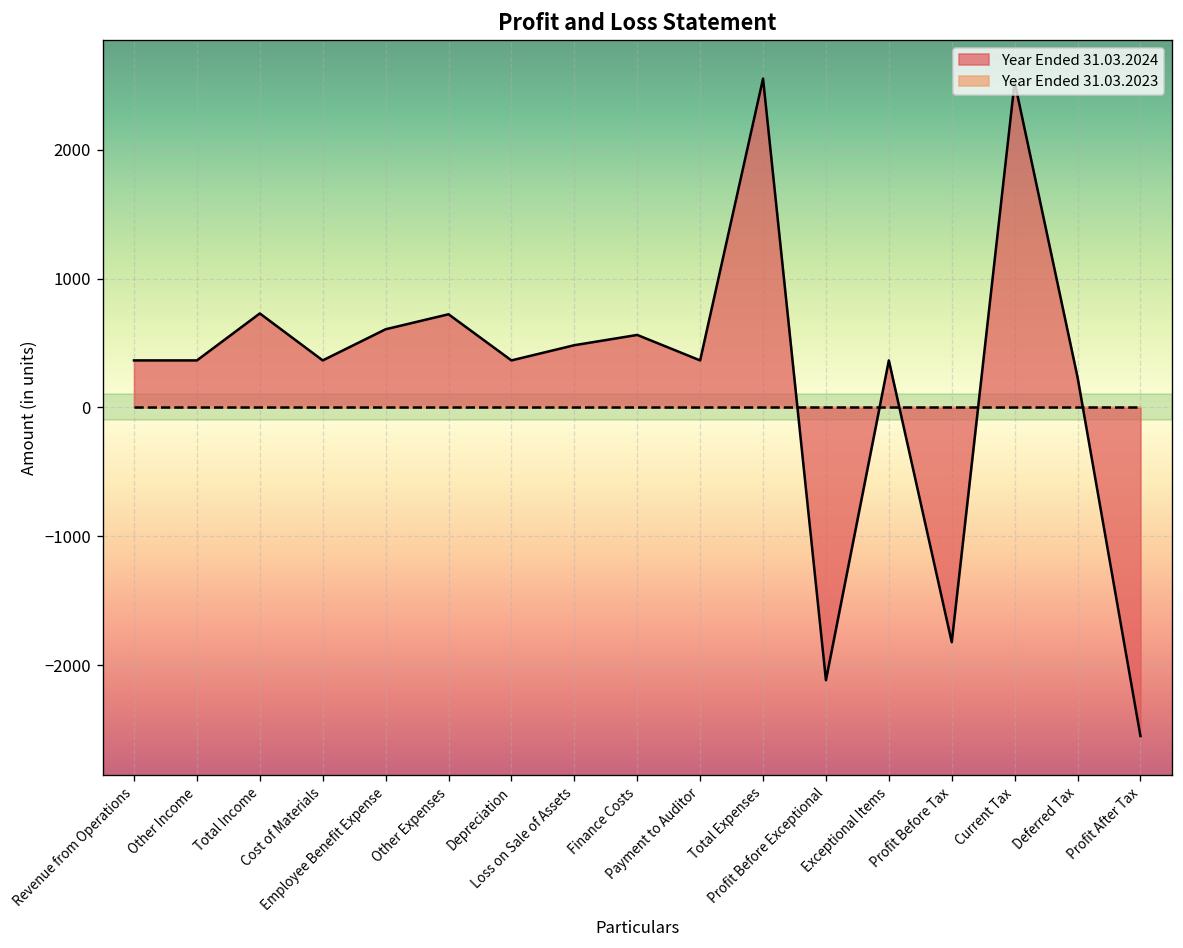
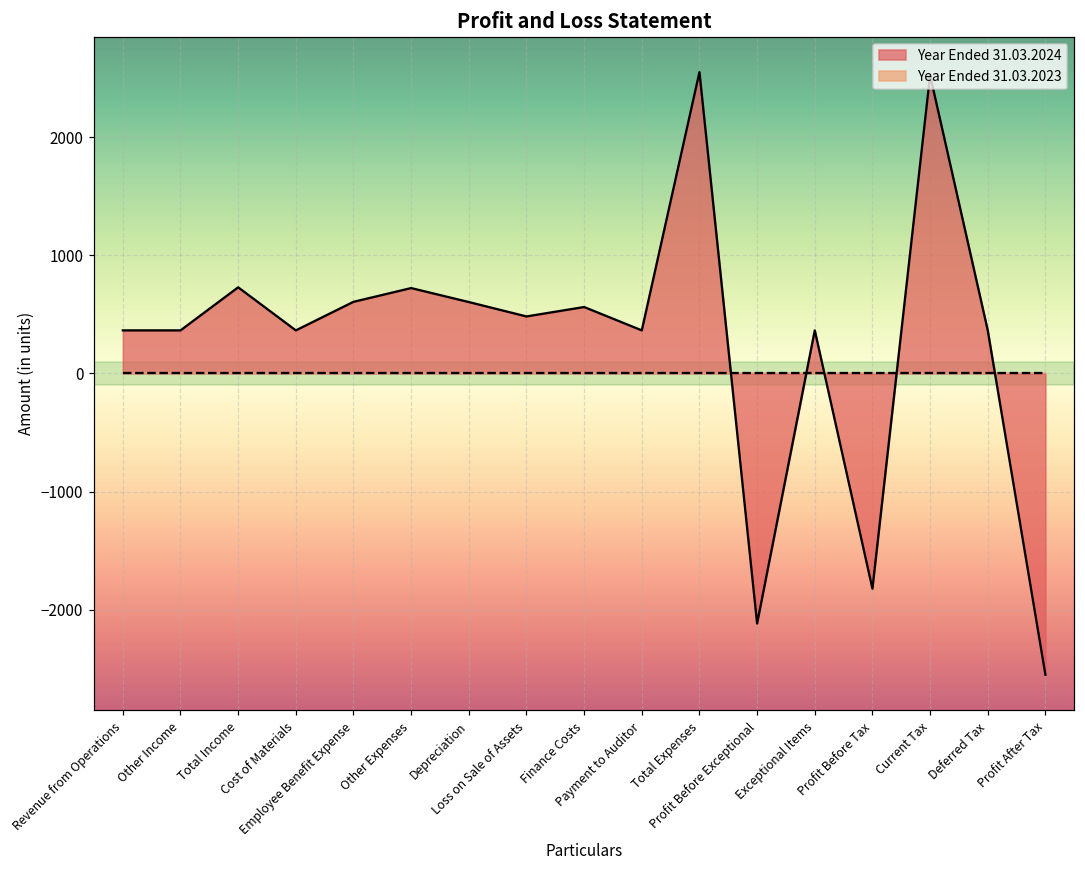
Year Ended 31.03.2024, Depreciation: 360 -> 600
Year Ended 31.03.2024, Deferred Tax: 230 -> 360
